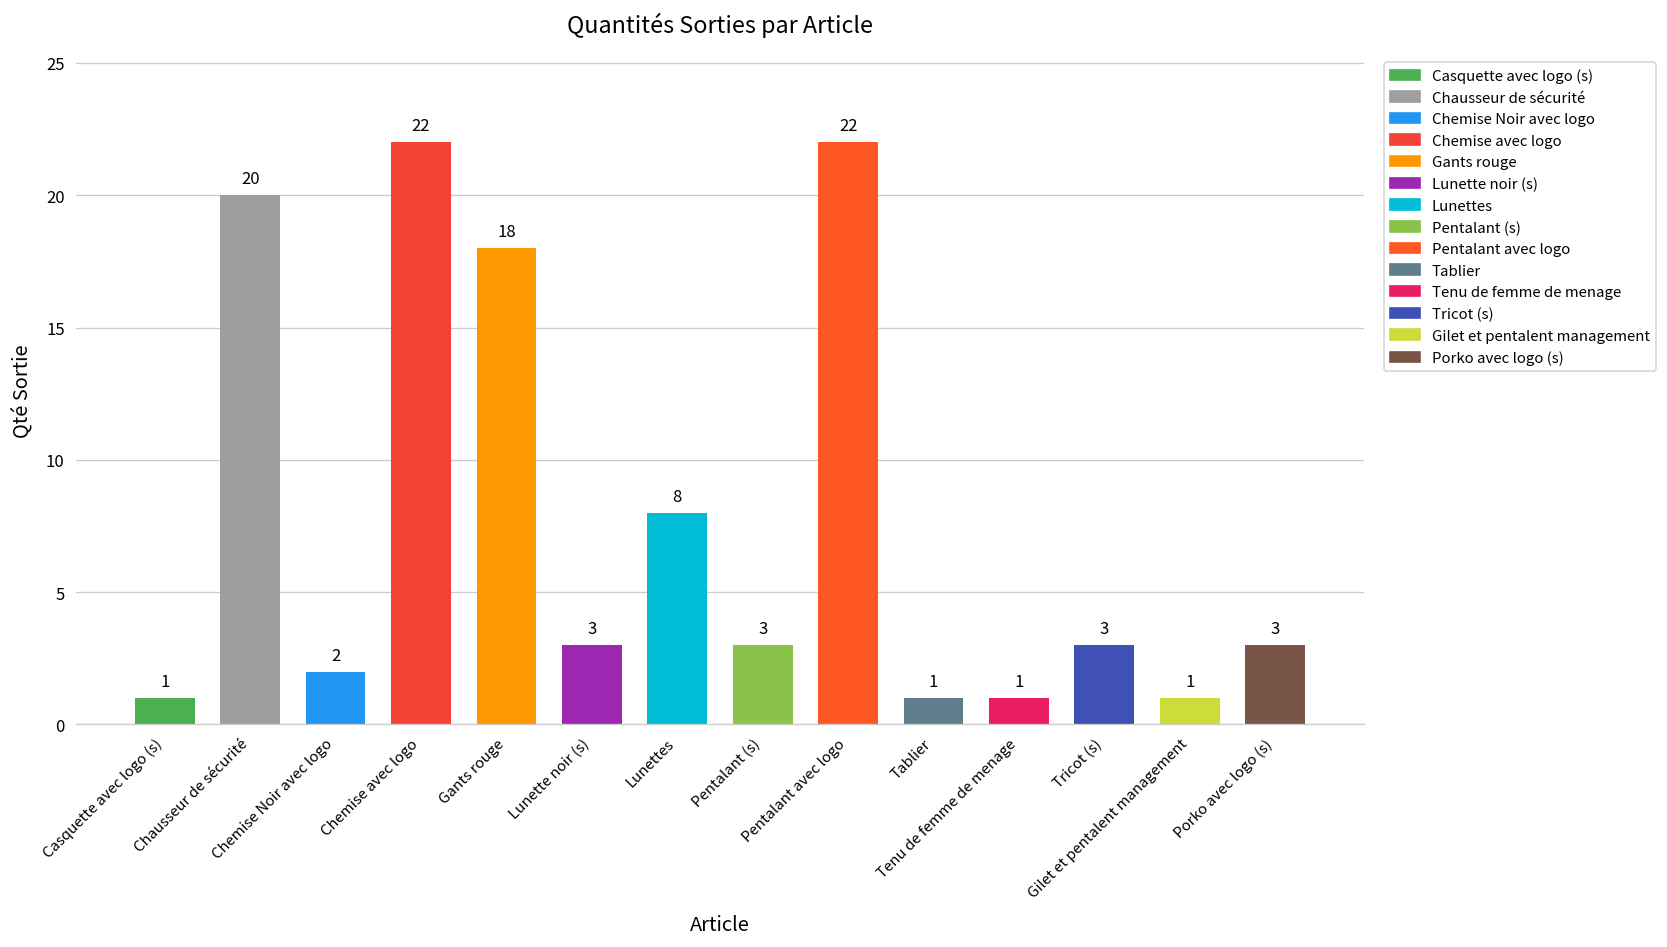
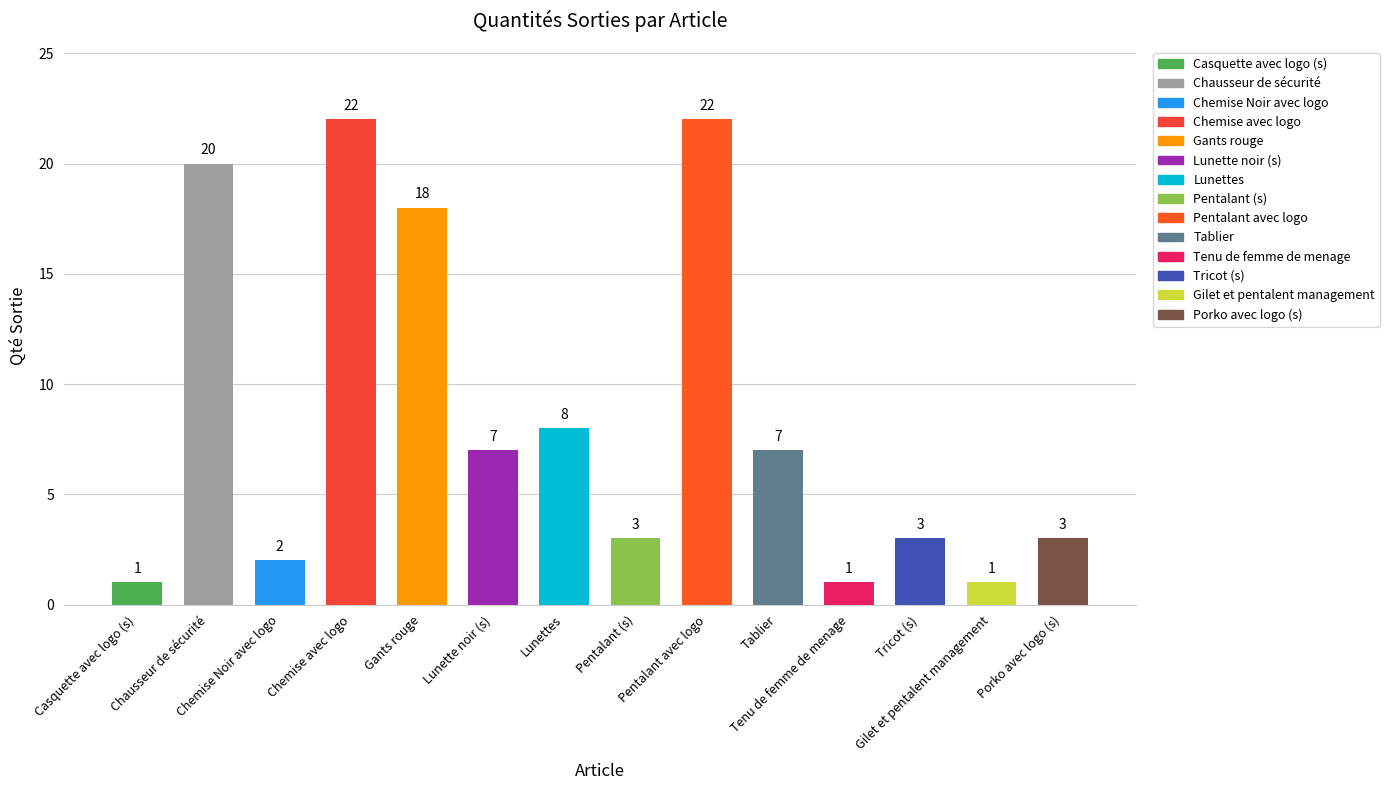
Lunette noir (s): 3 -> 7
Tablier: 1 -> 7
